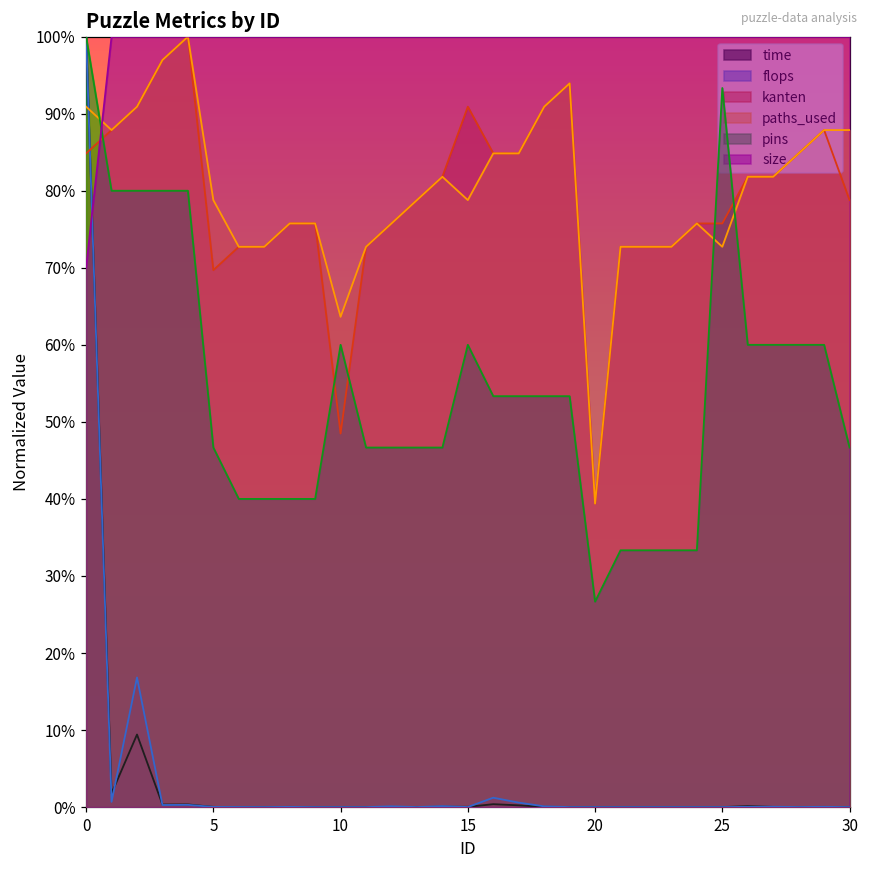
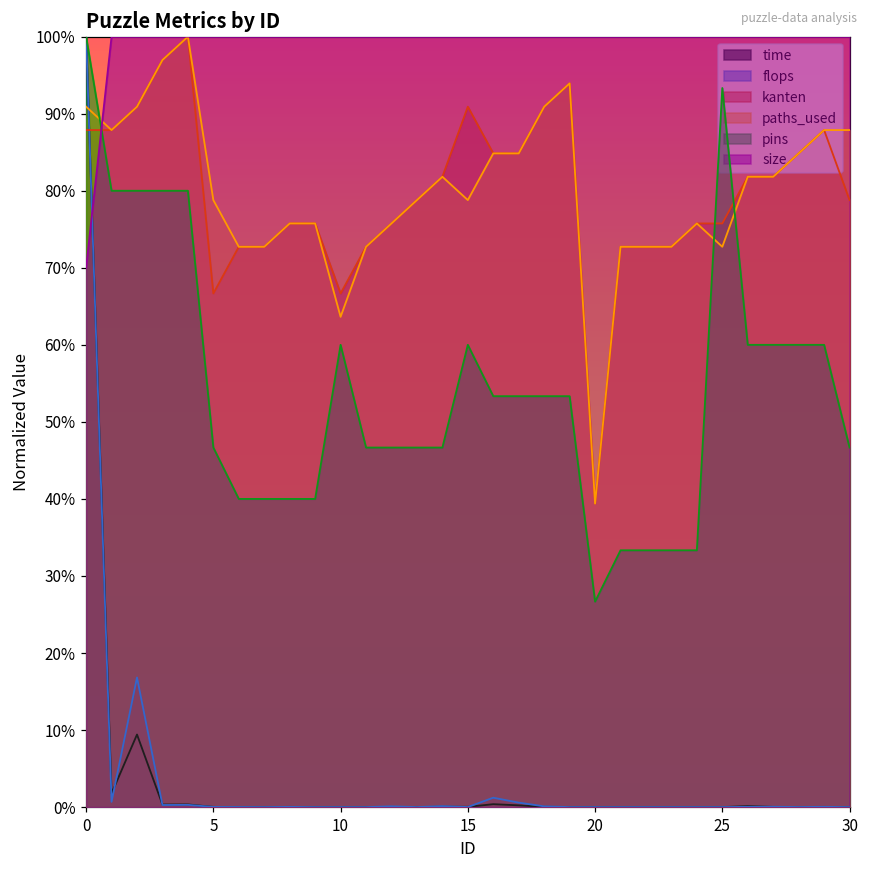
kanten, 0: 85% -> 88%
kanten, 5: 70% -> 67%
kanten, 10: 48% -> 67%
